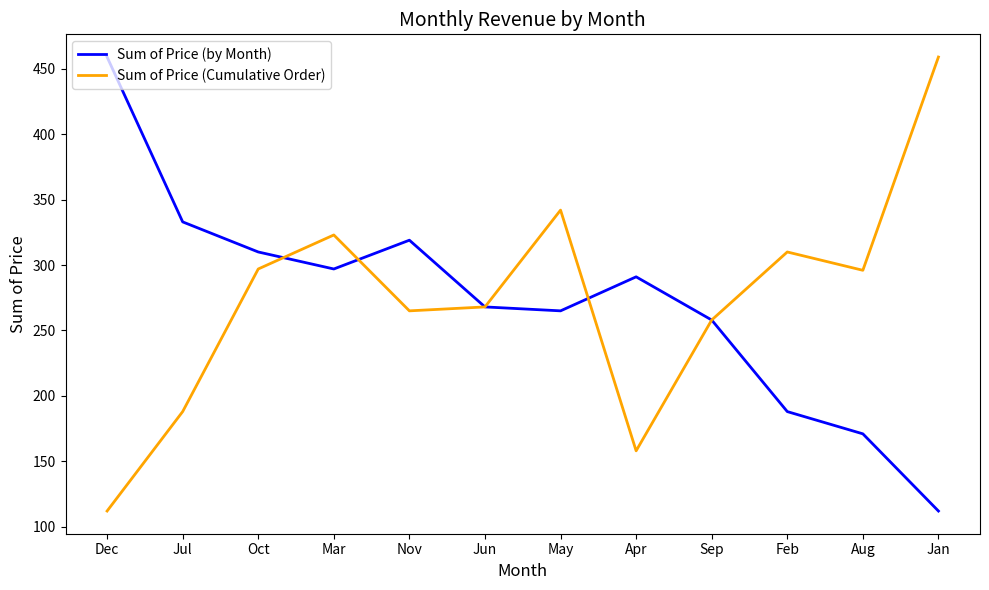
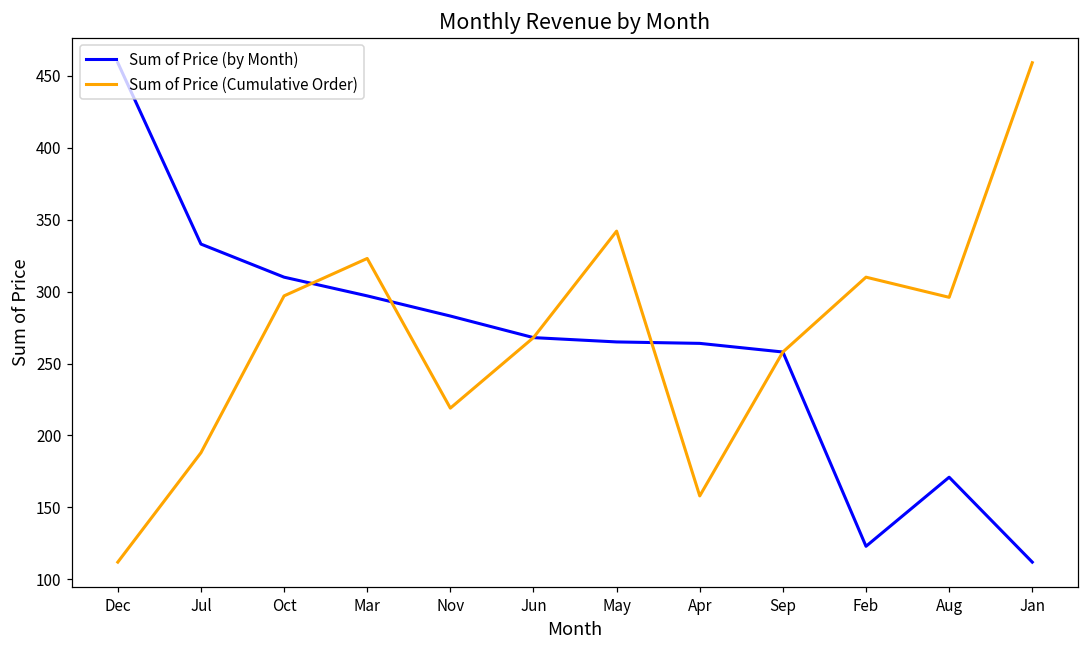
Sum of Price (by Month), Nov: 319 -> 283
Sum of Price (Cumulative Order), Nov: 265 -> 219
Sum of Price (by Month), Apr: 291 -> 264
Sum of Price (by Month), Feb: 188 -> 123
